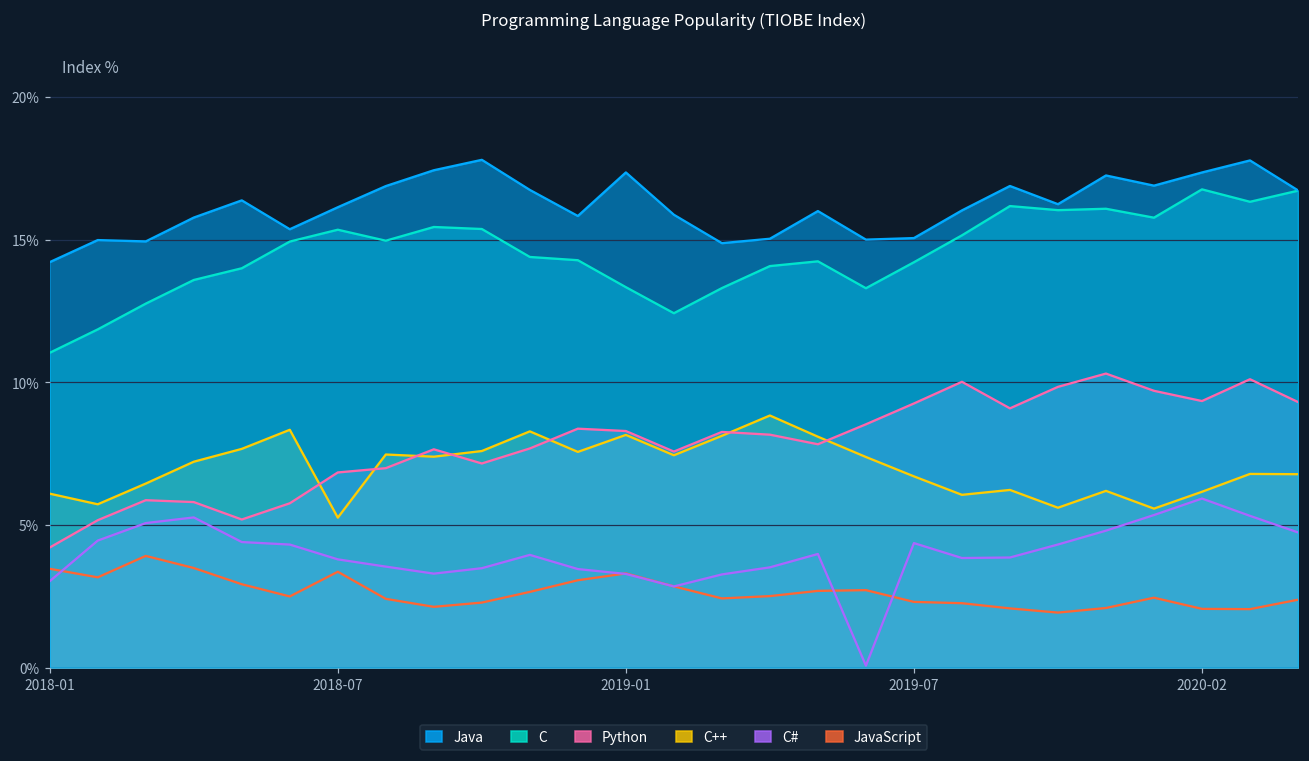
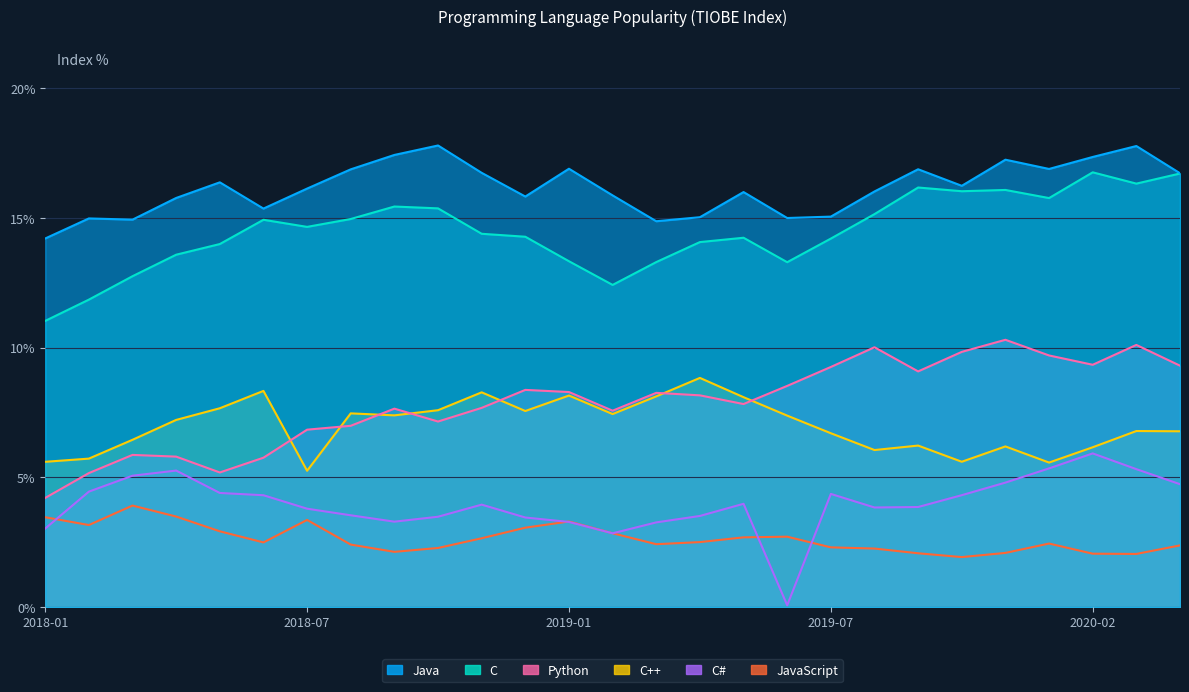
C++, 2018-01: 6.1% -> 5.6%
C, 2018-07: 15.4% -> 14.7%
Java, 2019-01: 17.4% -> 16.9%
